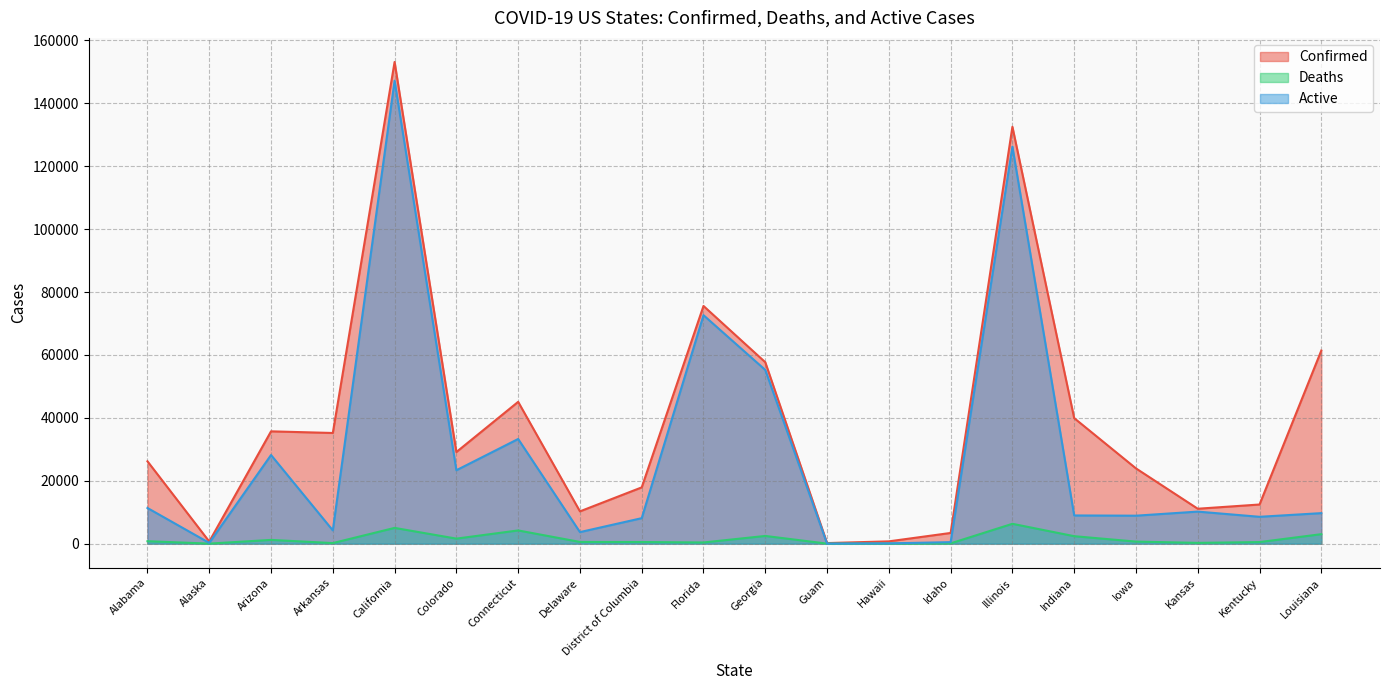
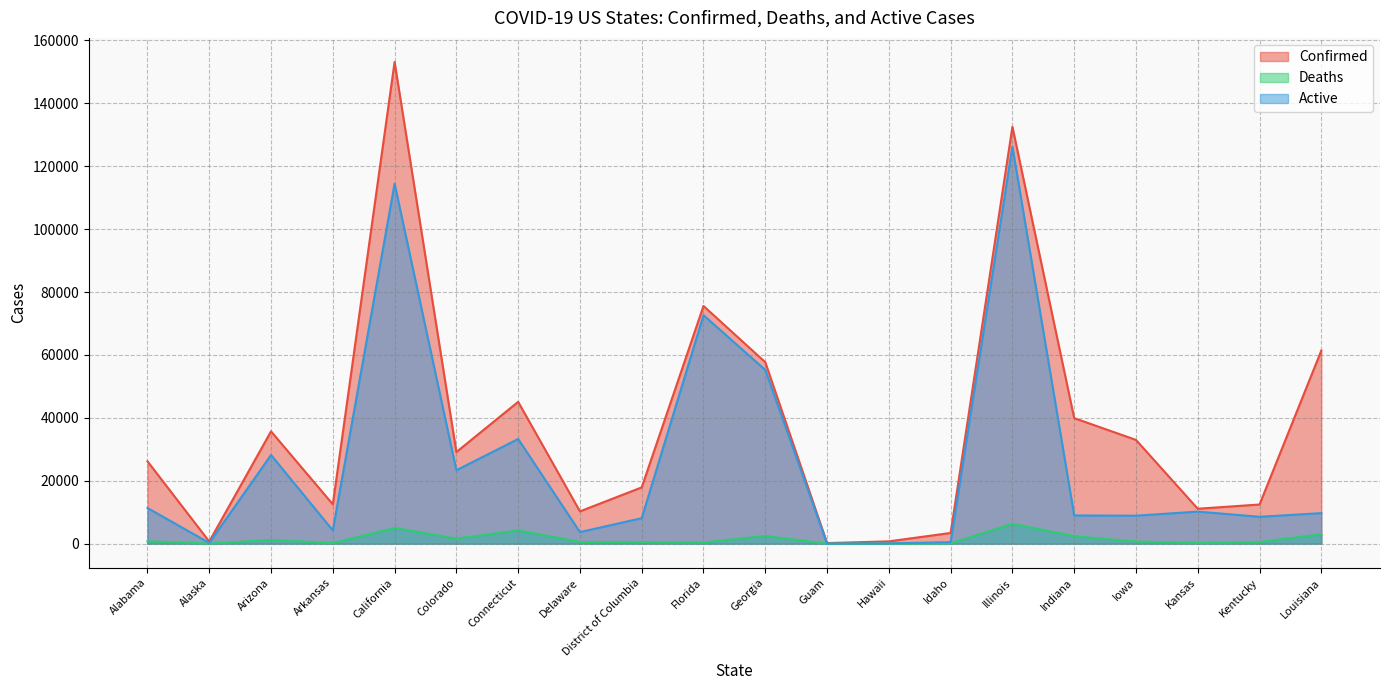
Confirmed, Arkansas: 35000 -> 13000
Active, California: 147000 -> 114000
Confirmed, Iowa: 24000 -> 33000
